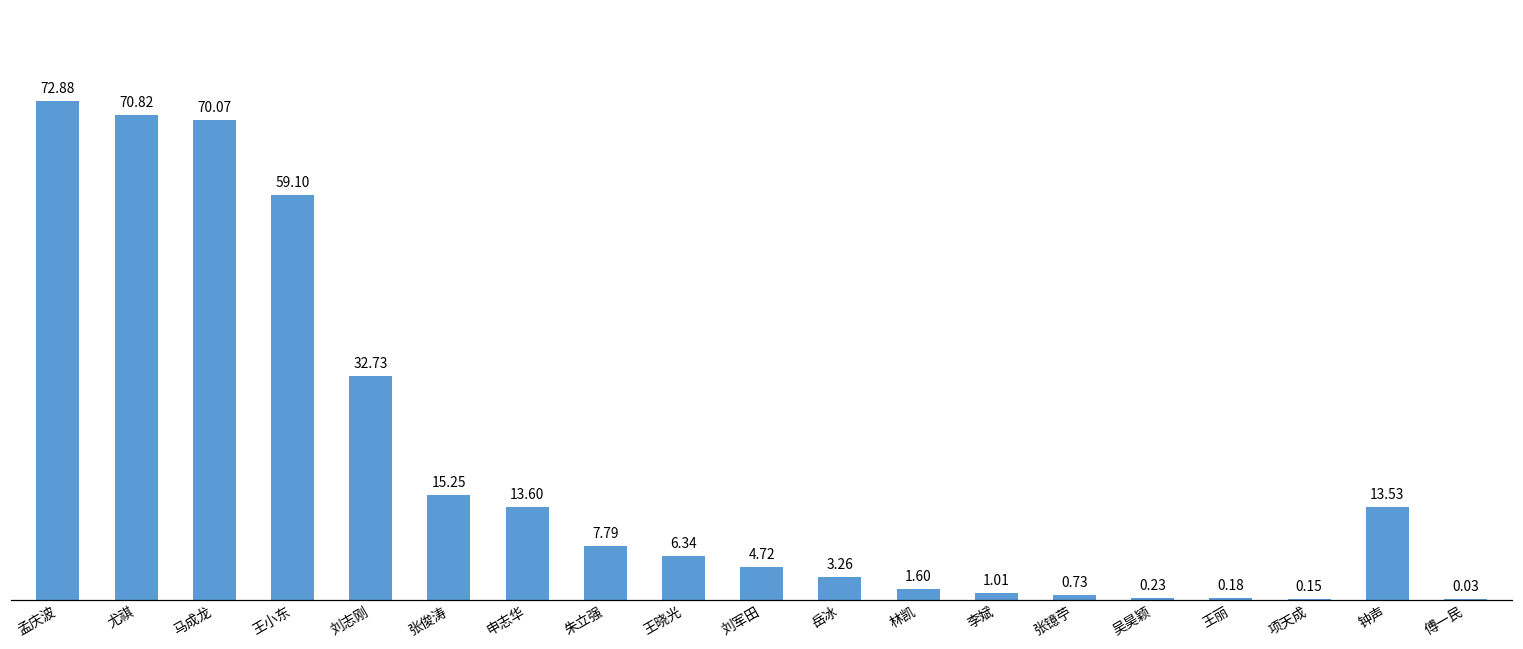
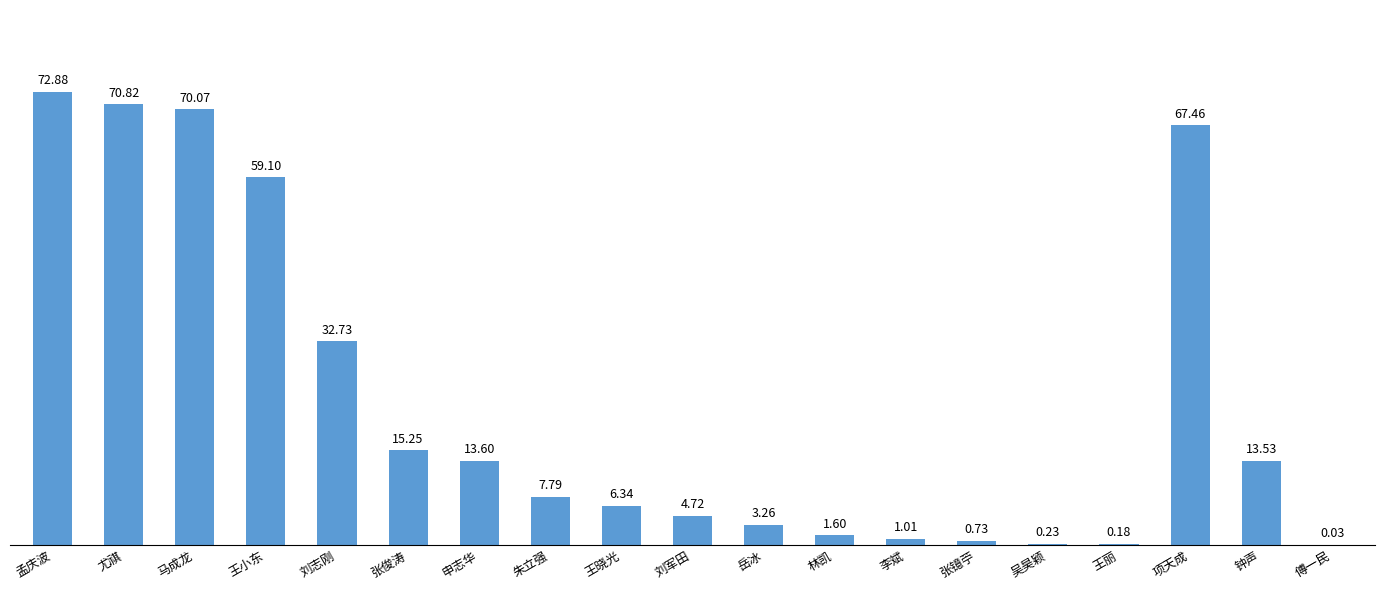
项天成: 0.15 -> 67.46
